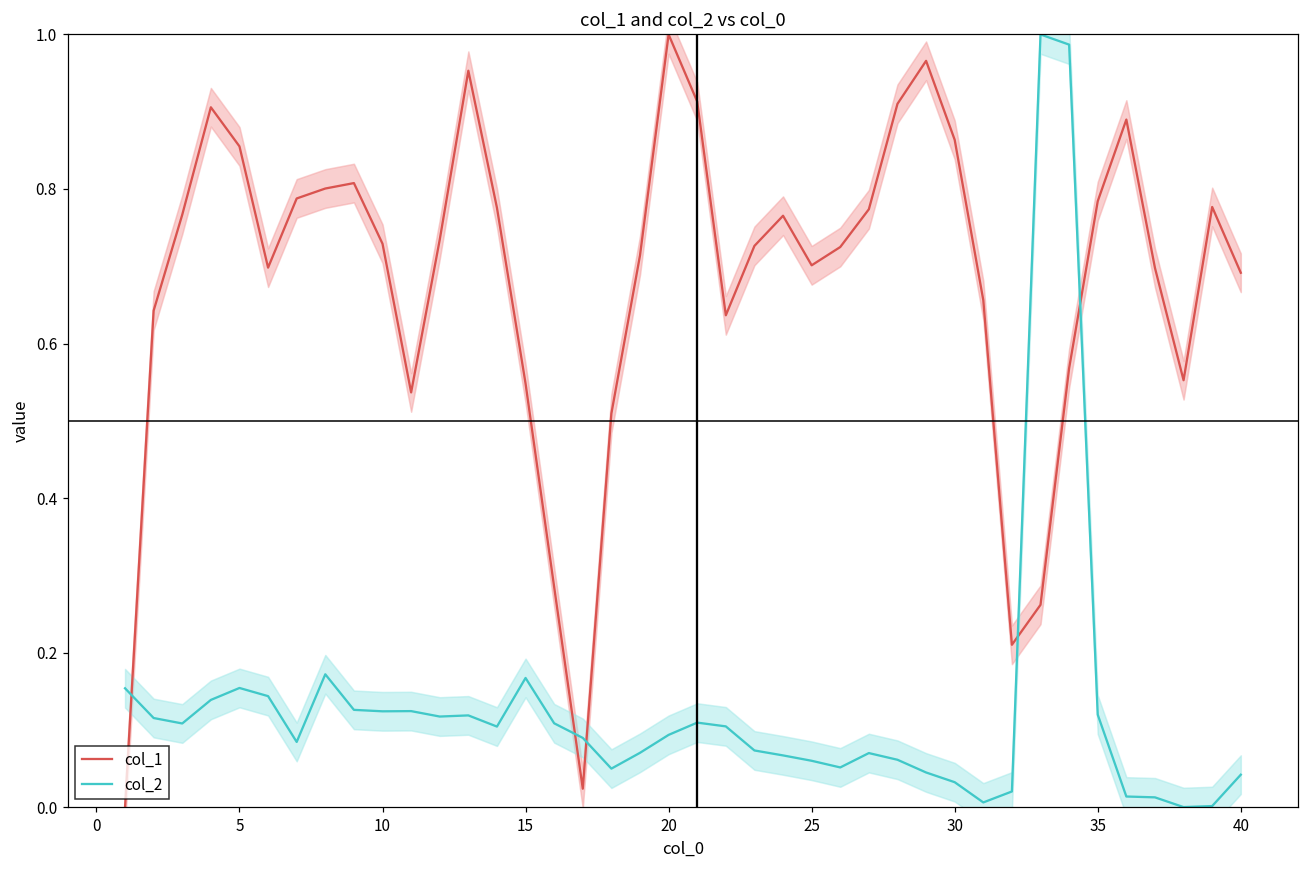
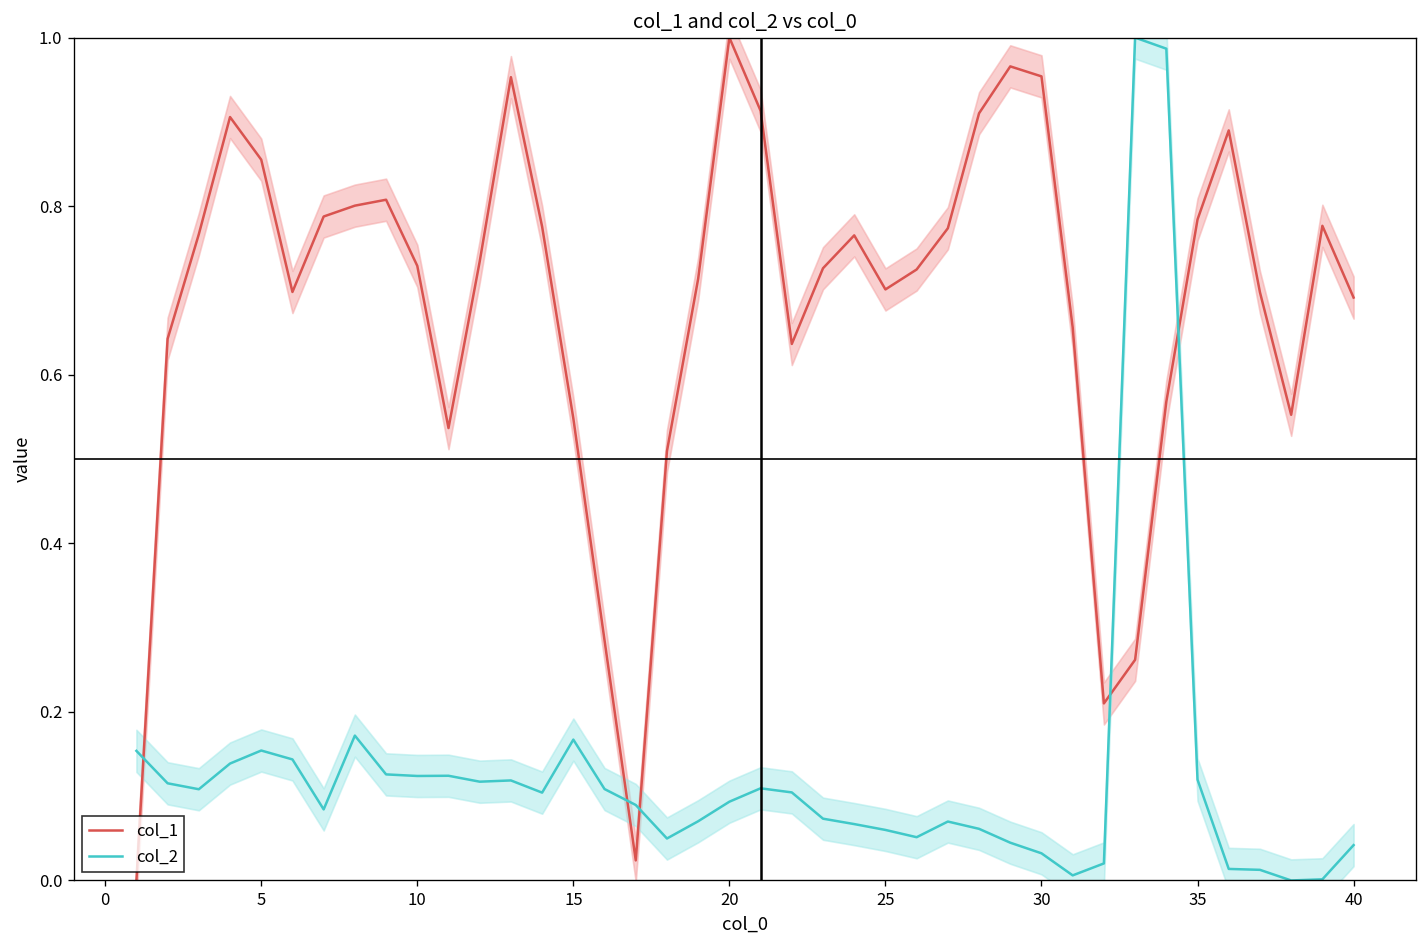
col_1, 30: 0.86 -> 0.95
